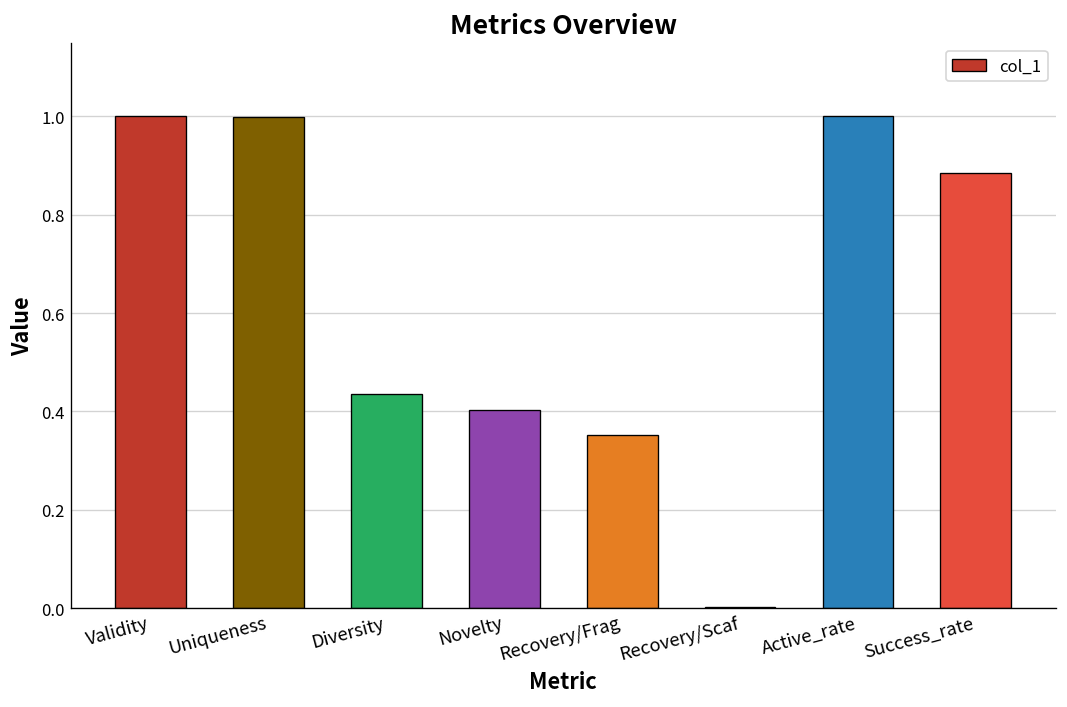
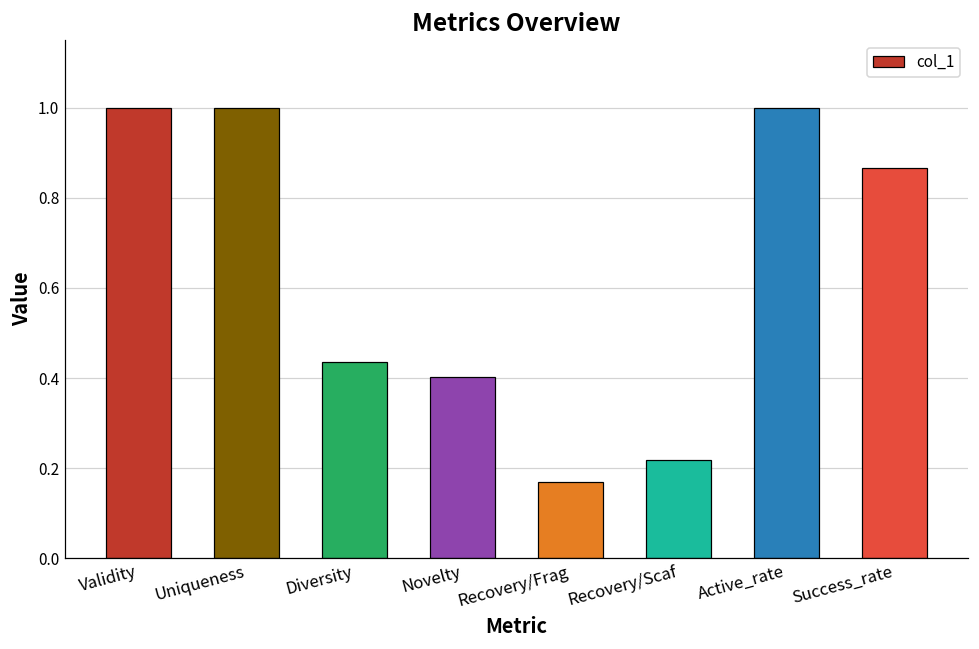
Recovery/Frag: 0.35 -> 0.17
Recovery/Scaf: 0.00 -> 0.22
Success_rate: 0.89 -> 0.87
